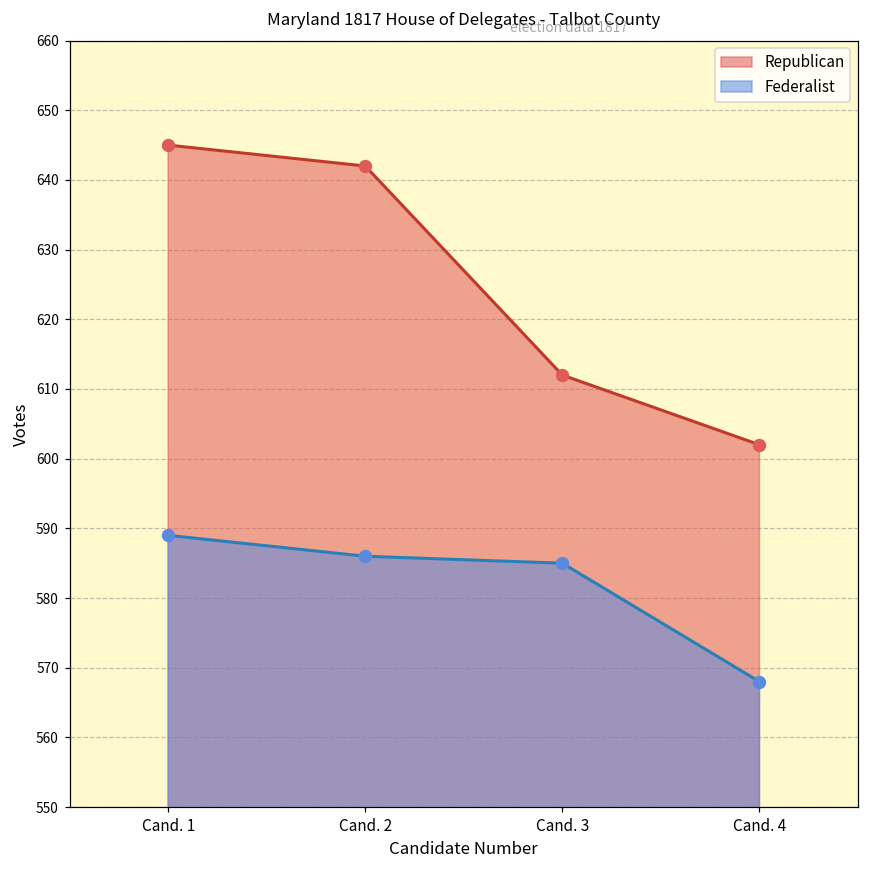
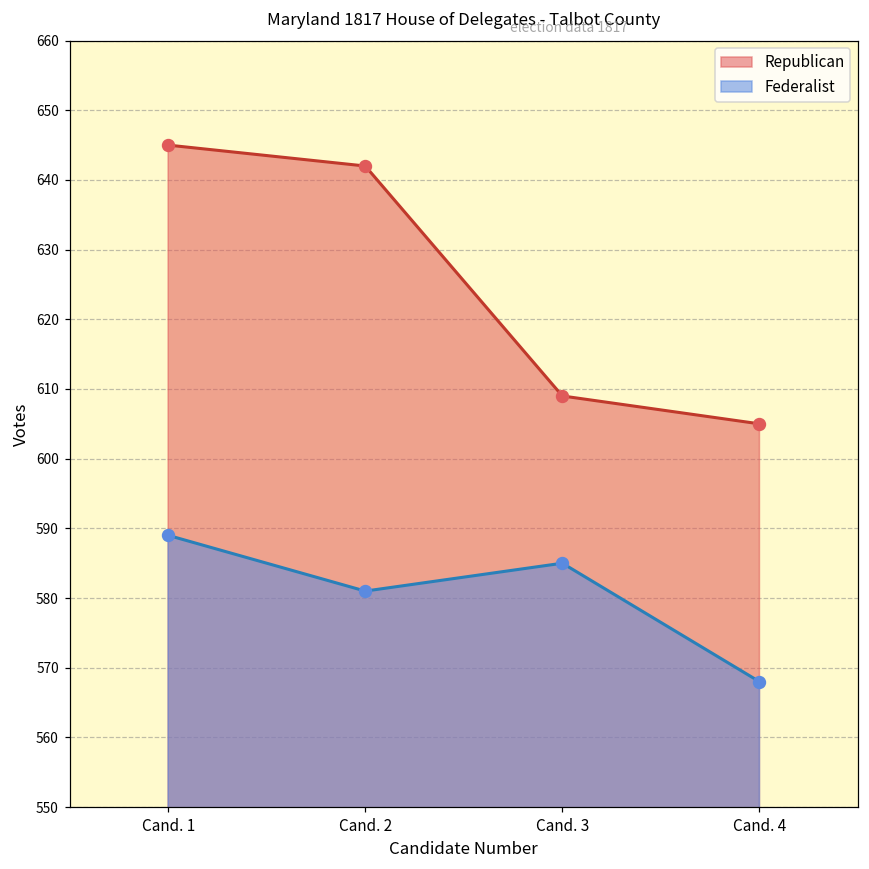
Federalist, Cand. 2: 586 -> 581
Republican, Cand. 3: 612 -> 609
Republican, Cand. 4: 602 -> 605
